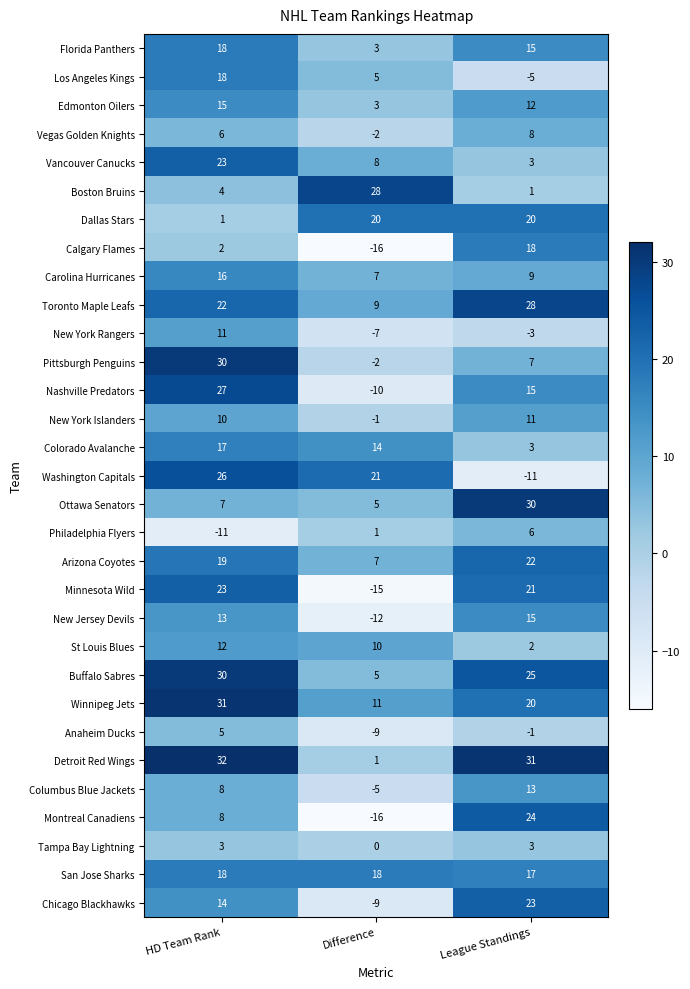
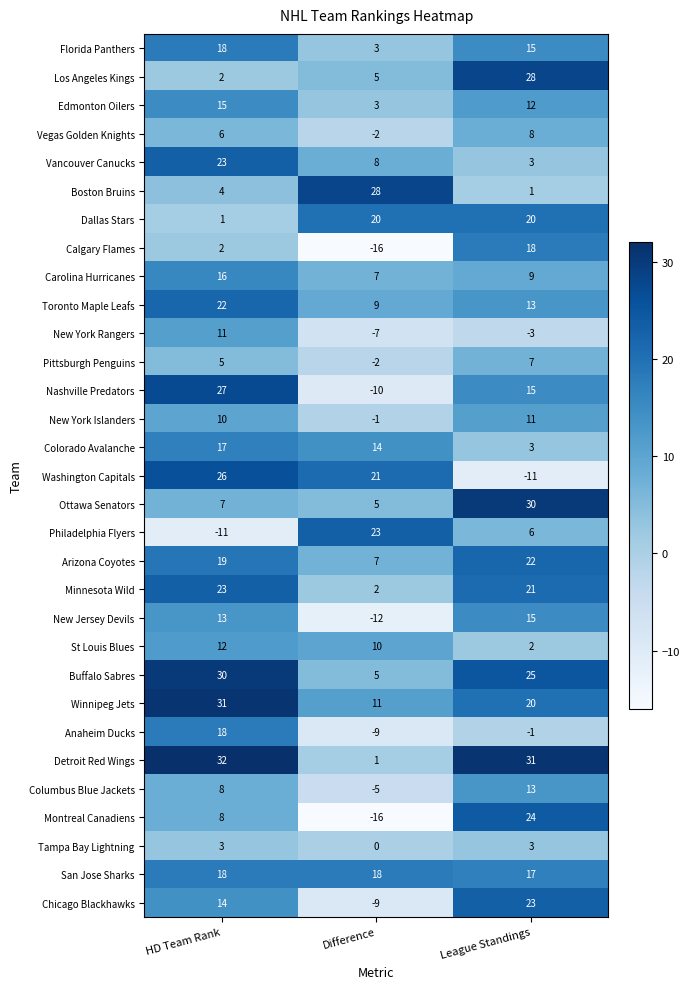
Los Angeles Kings, HD Team Rank: 18 -> 2
Los Angeles Kings, League Standings: -5 -> 28
Toronto Maple Leafs, League Standings: 28 -> 13
Pittsburgh Penguins, HD Team Rank: 30 -> 5
Philadelphia Flyers, Difference: 1 -> 23
Minnesota Wild, Difference: -15 -> 2
Anaheim Ducks, HD Team Rank: 5 -> 18
